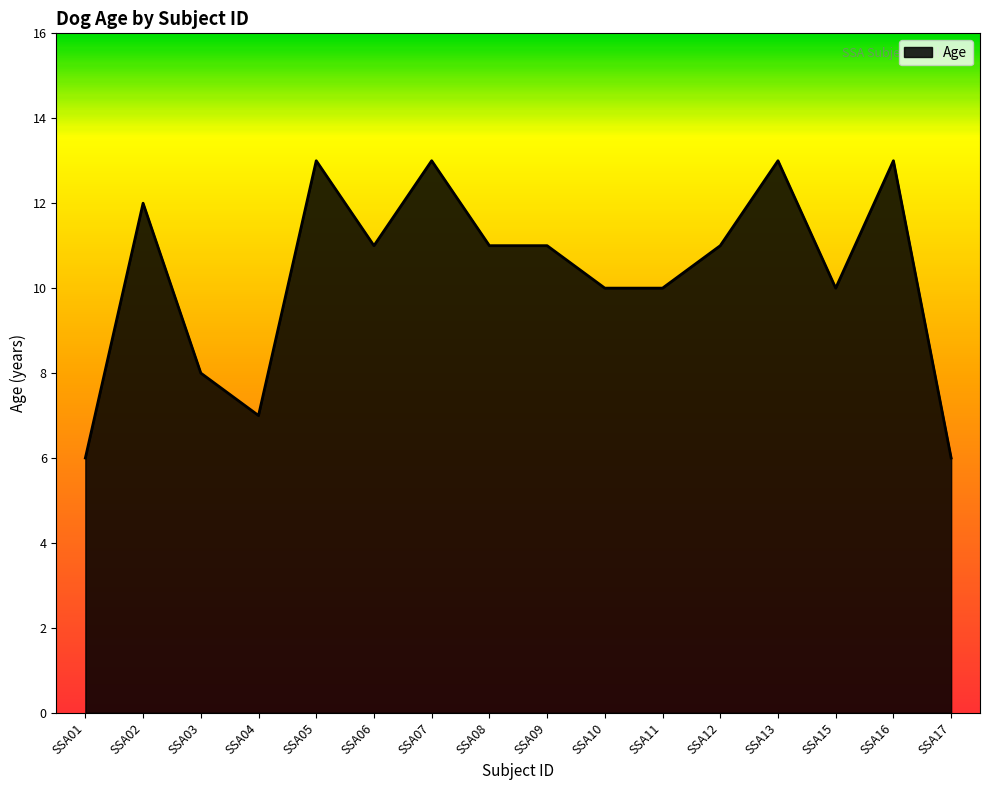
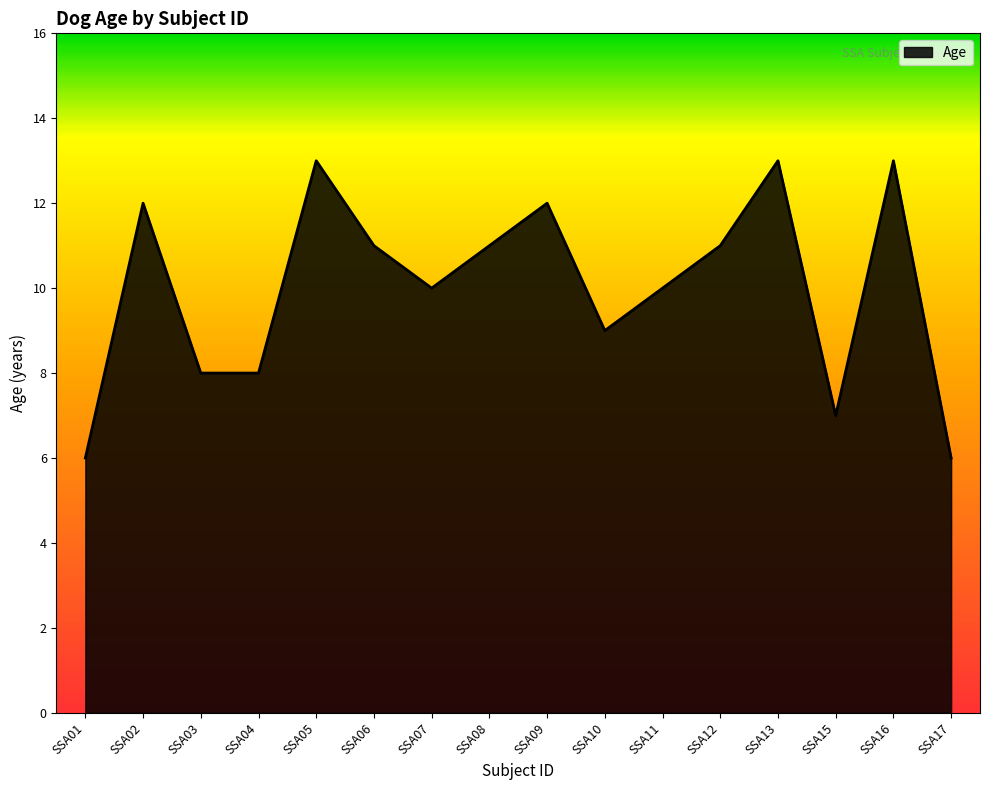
SSA04: 7 -> 8
SSA07: 13 -> 10
SSA09: 11 -> 12
SSA10: 10 -> 9
SSA15: 10 -> 7
